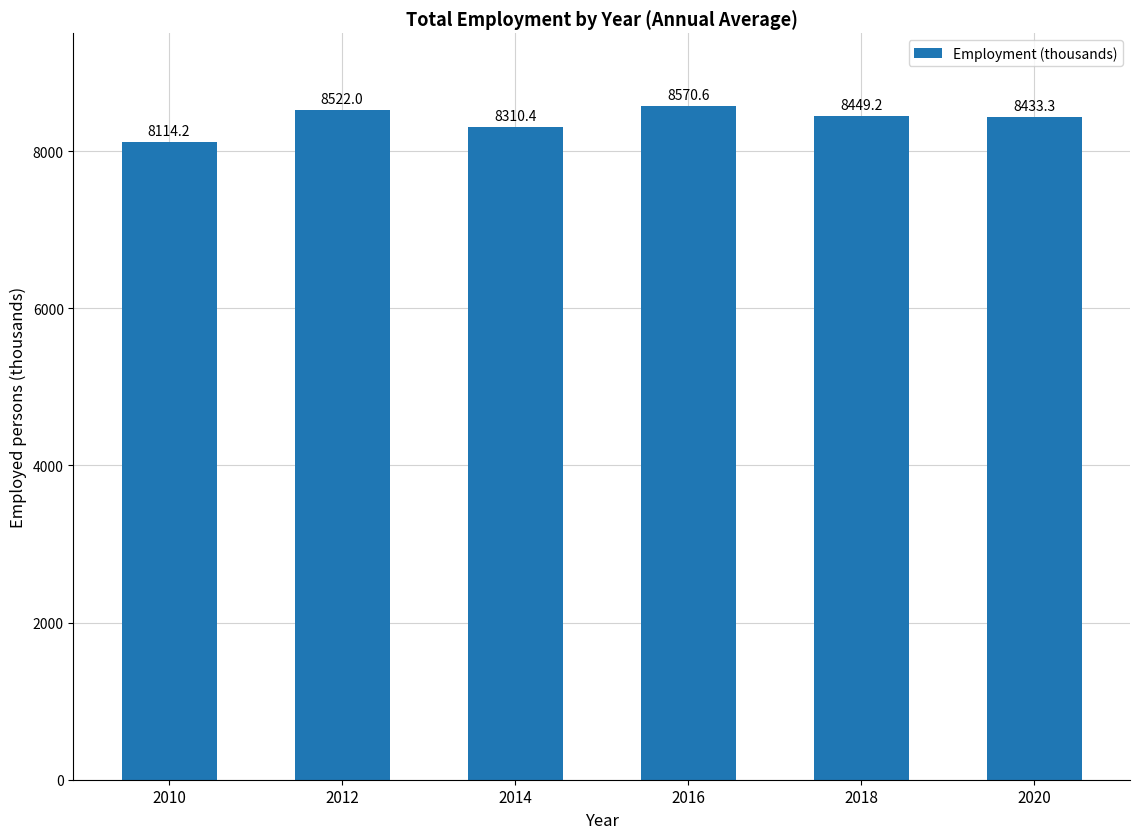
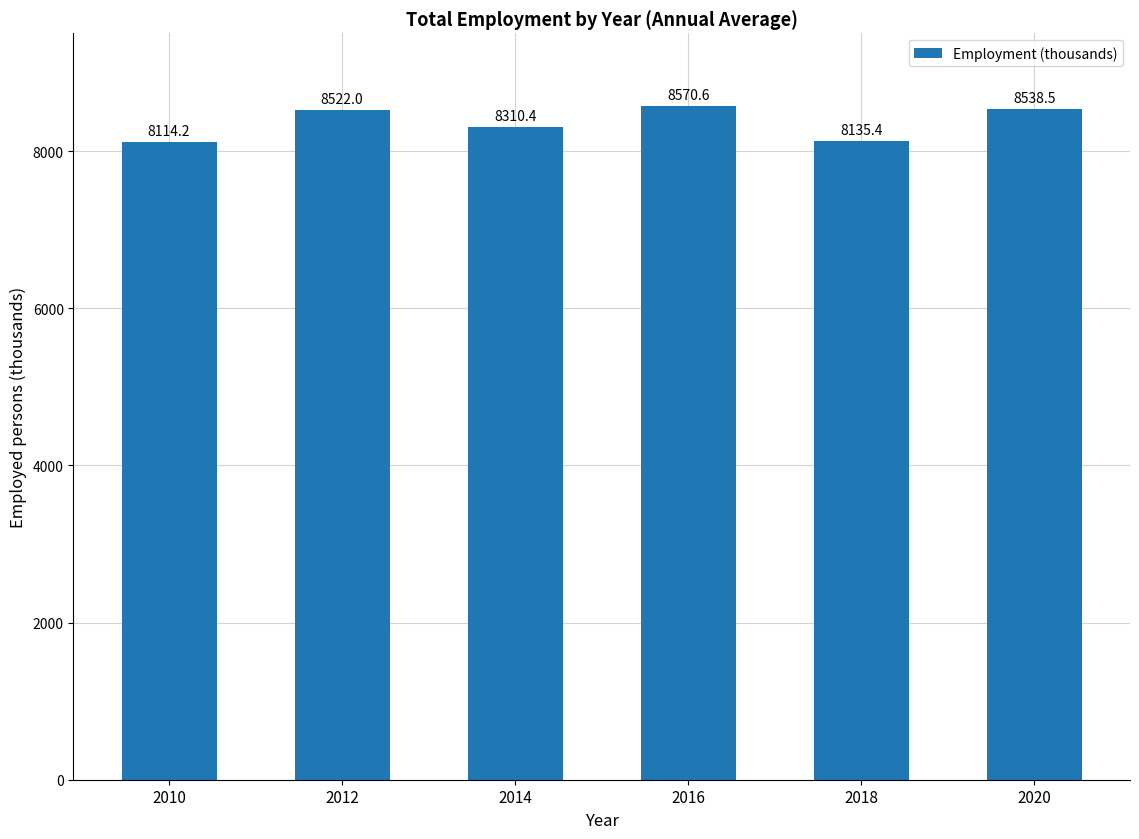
2018: 8449.2 -> 8135.4
2020: 8433.3 -> 8538.5
